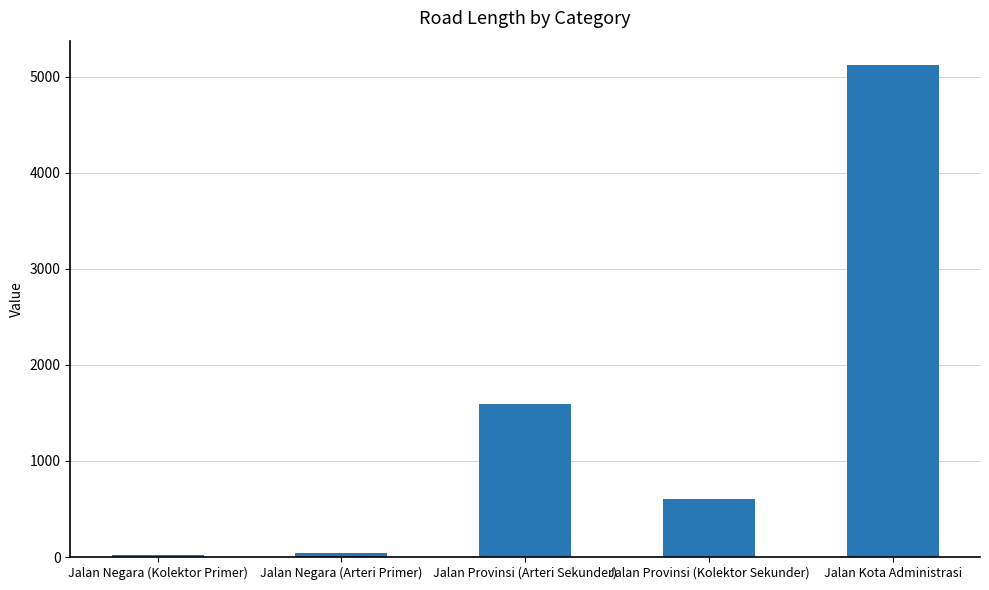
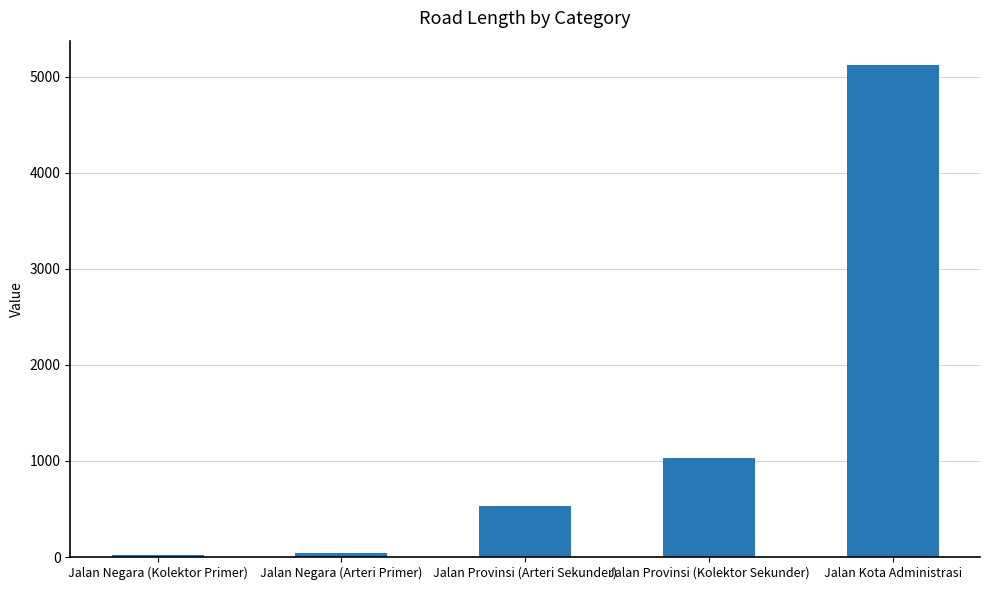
Jalan Provinsi (Arteri Sekunder): 1600 -> 500
Jalan Provinsi (Kolektor Sekunder): 600 -> 1000
